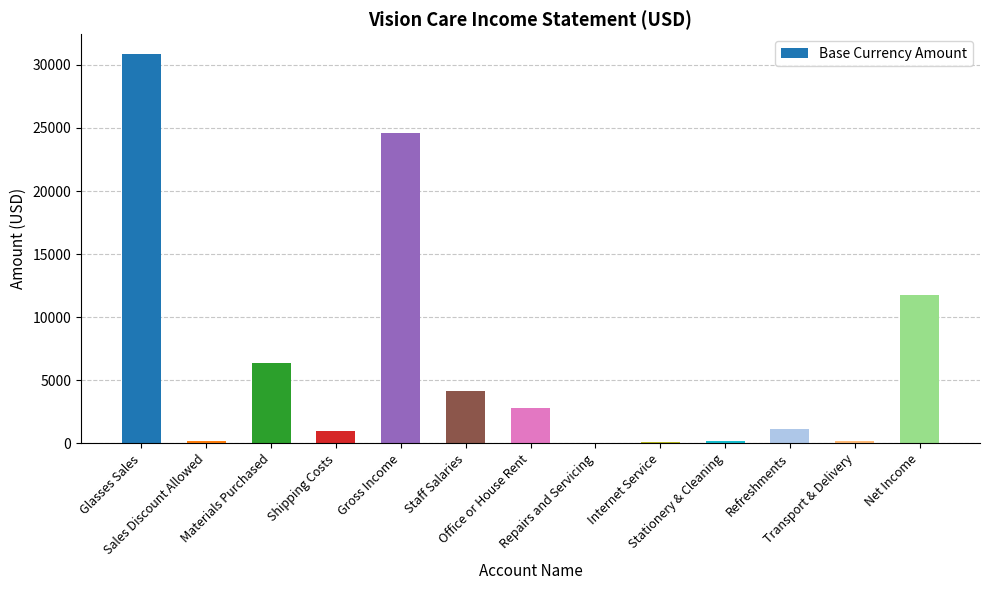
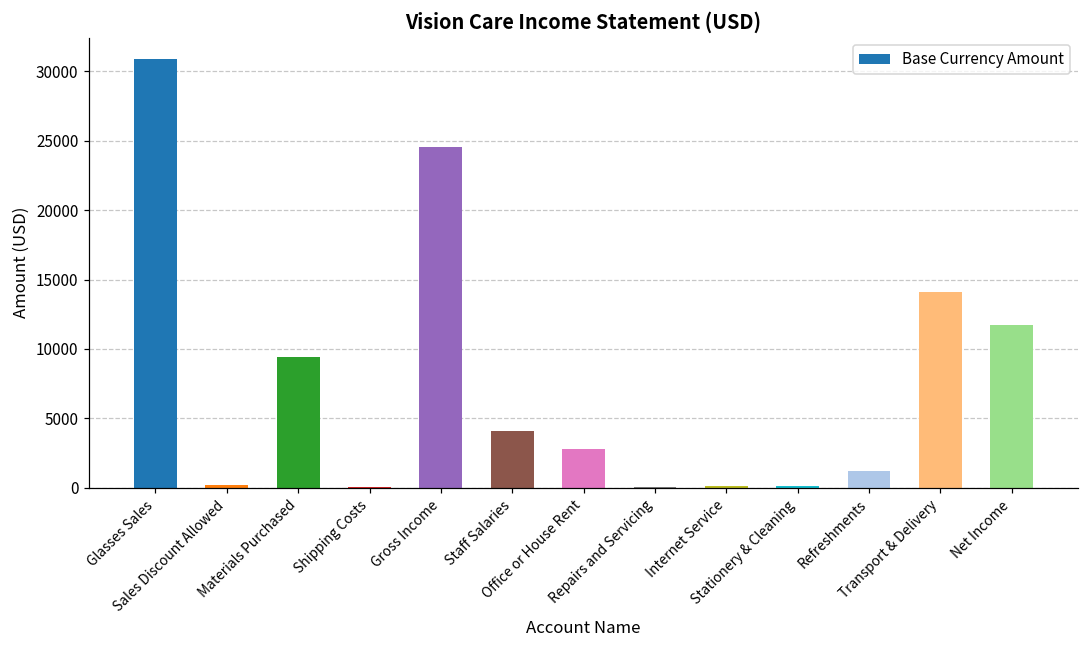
Materials Purchased: 6400 -> 9400
Shipping Costs: 1000 -> 0
Transport & Delivery: 200 -> 14100
